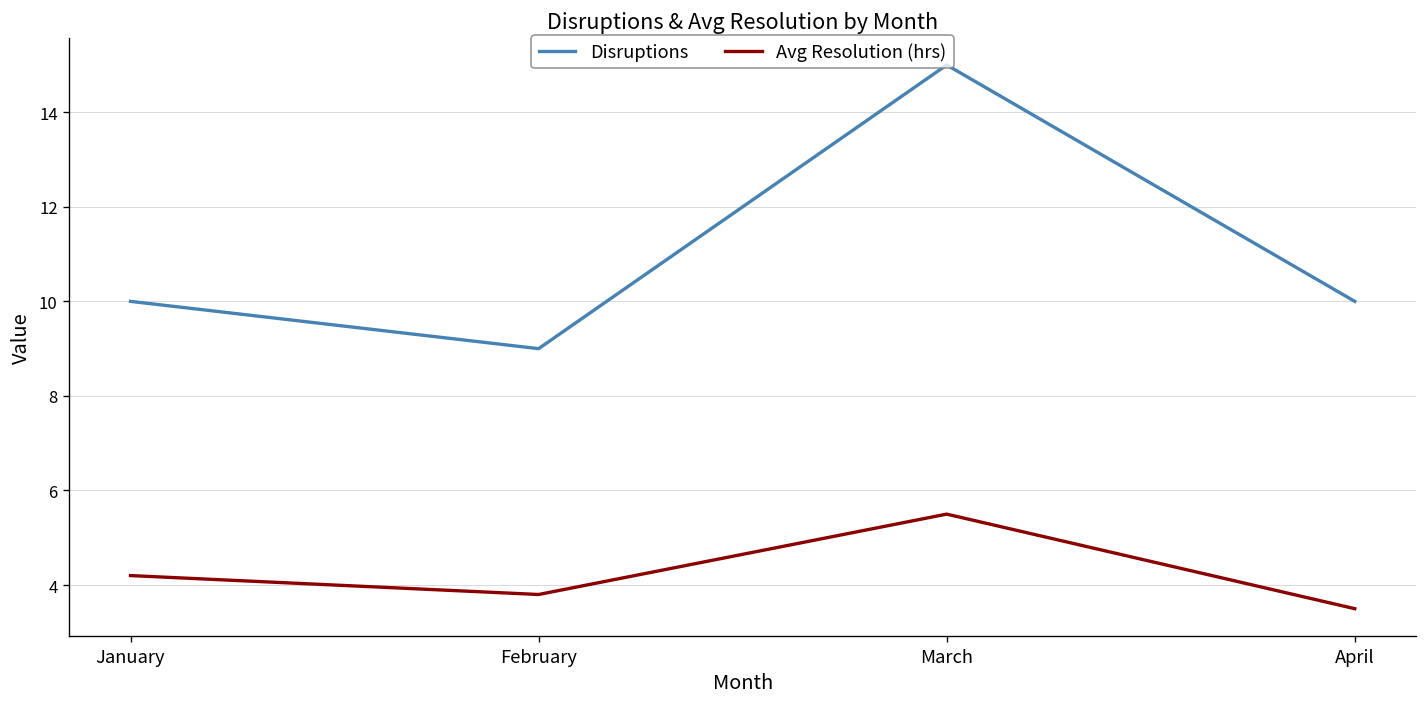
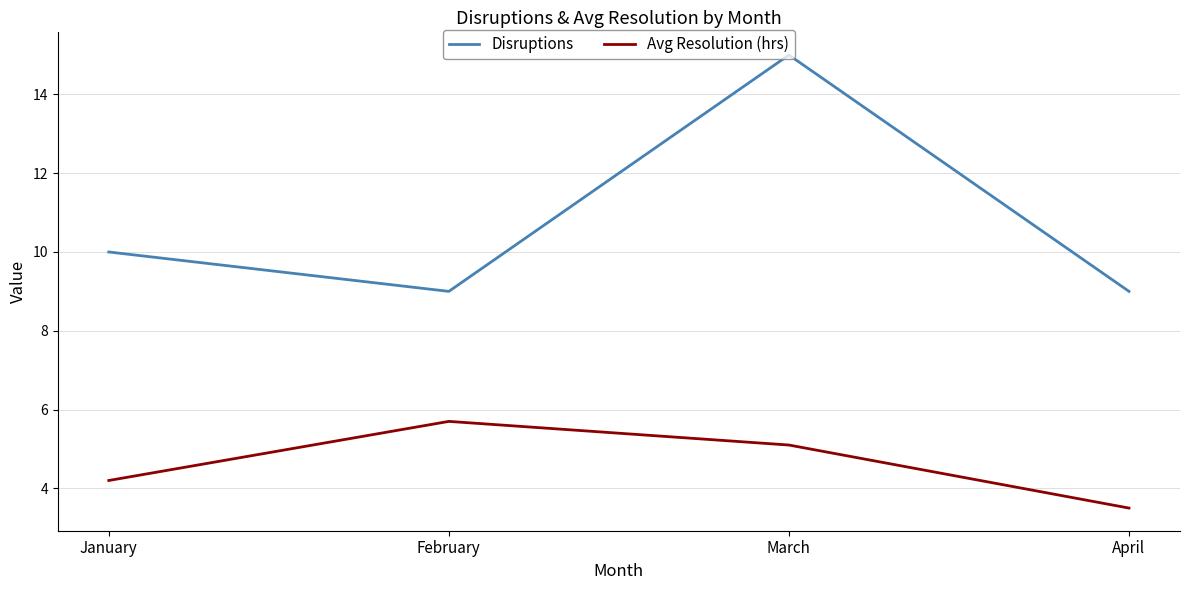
Avg Resolution (hrs), February: 3.8 -> 5.7
Avg Resolution (hrs), March: 5.5 -> 5.1
Disruptions, April: 10 -> 9
